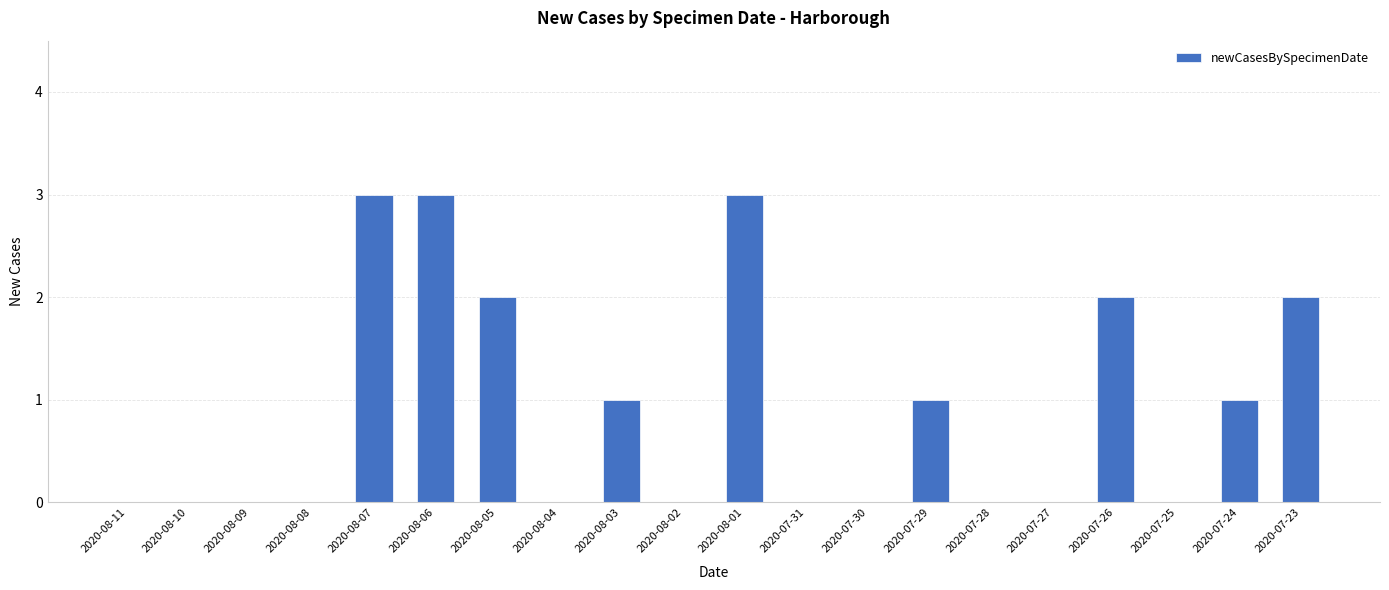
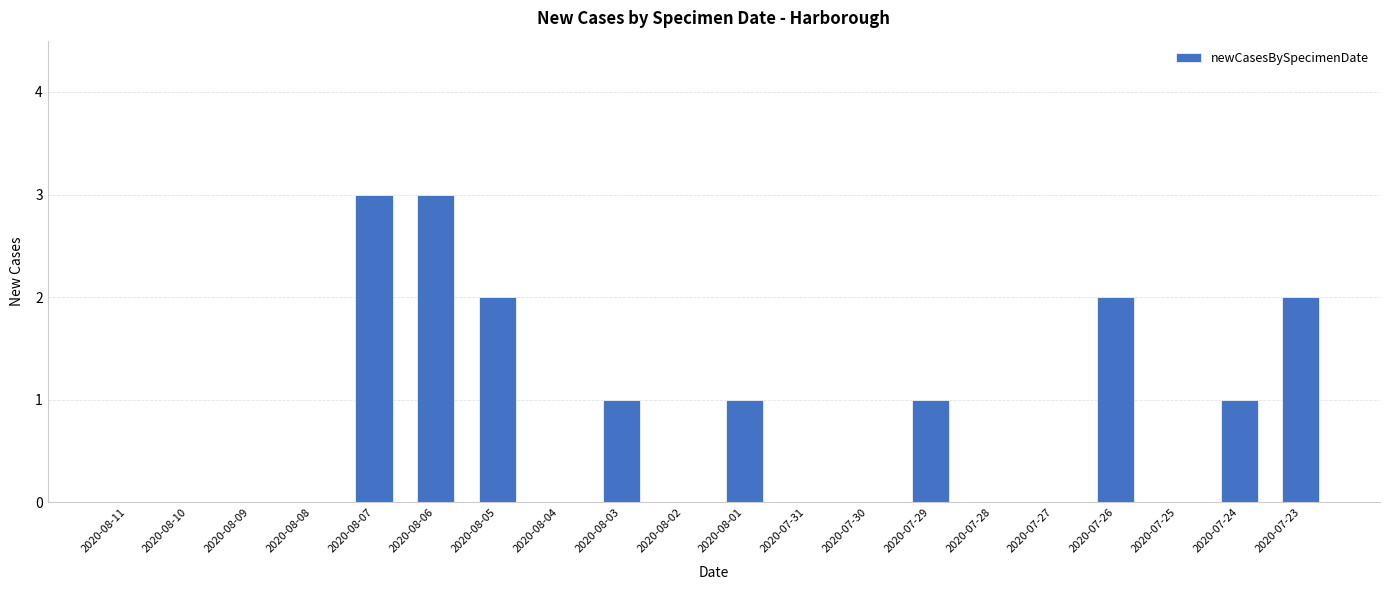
2020-08-01: 3 -> 1
